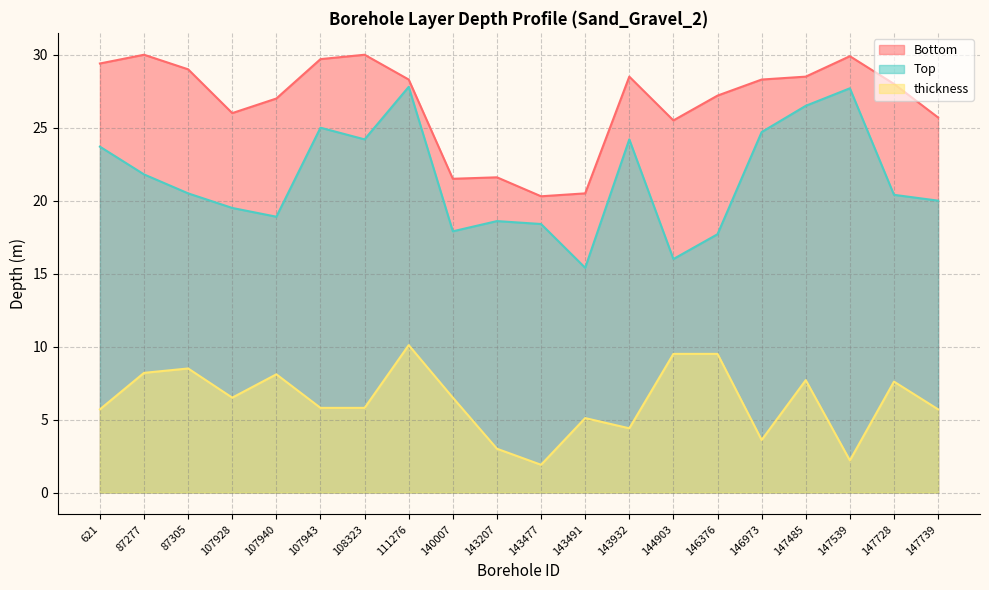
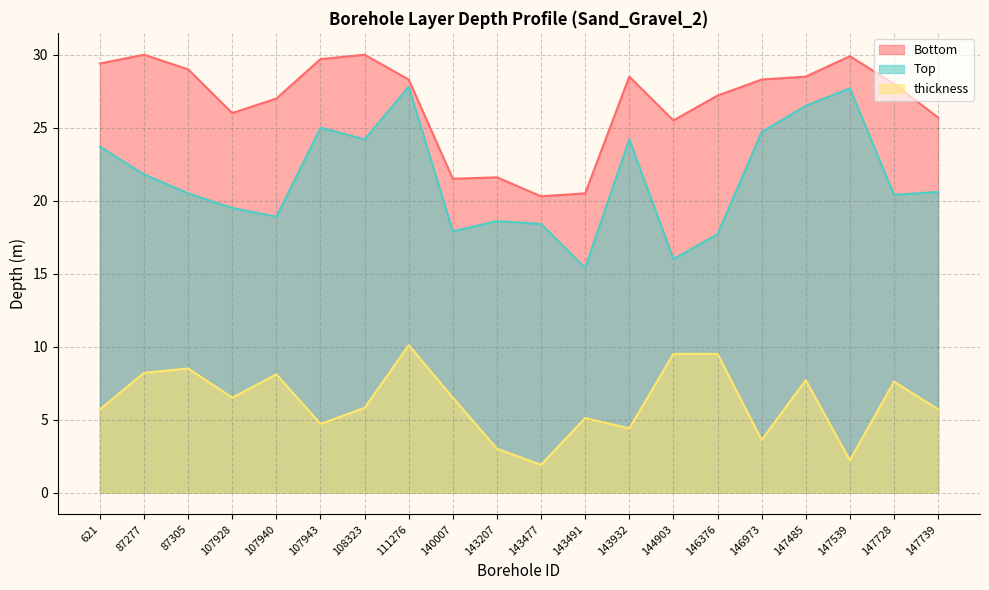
thickness, 107943: 5.8 -> 4.7
Top, 147739: 20.0 -> 20.6
